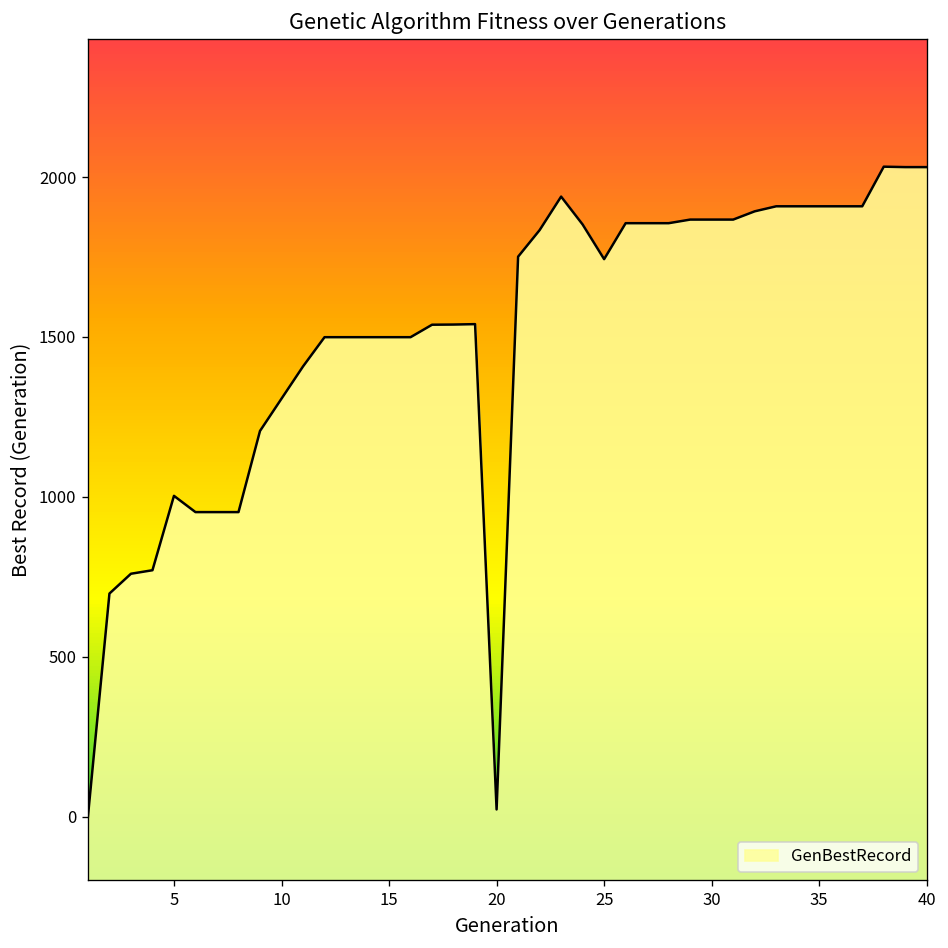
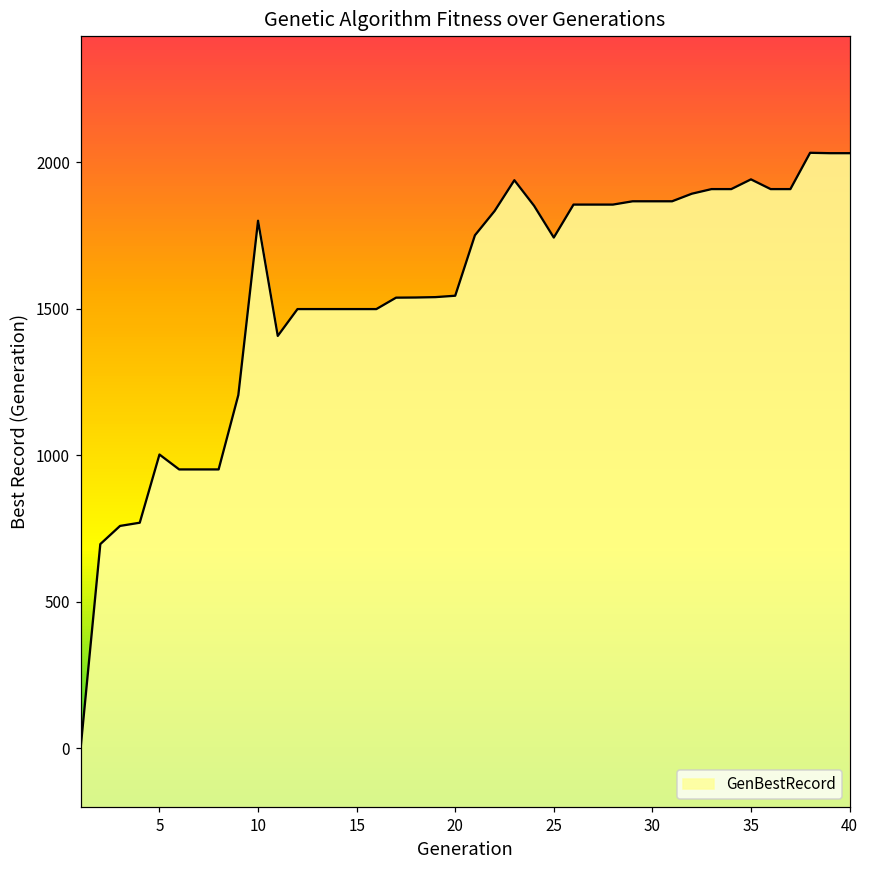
10: 1310 -> 1800
20: 20 -> 1540
35: 1910 -> 1940
